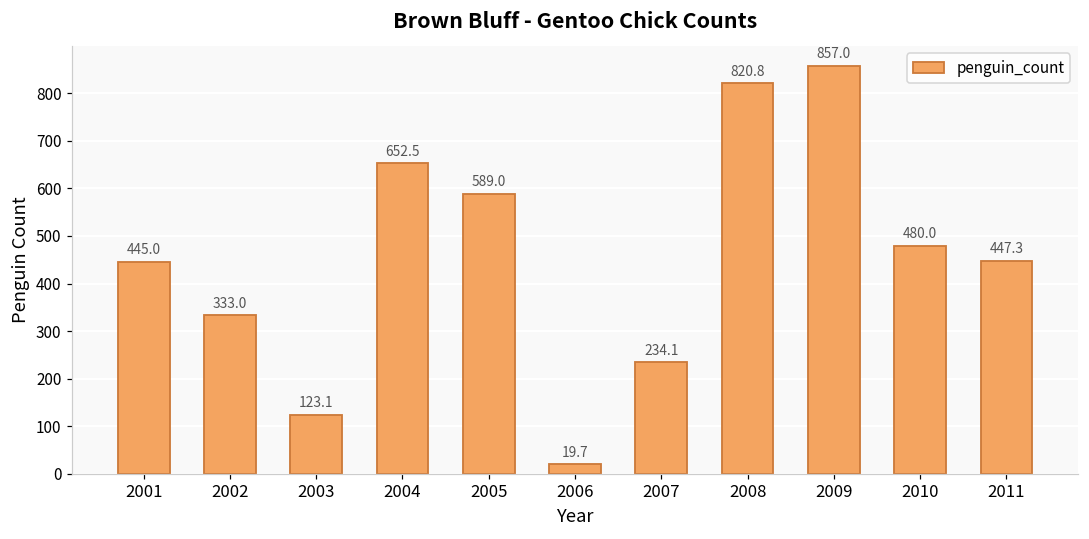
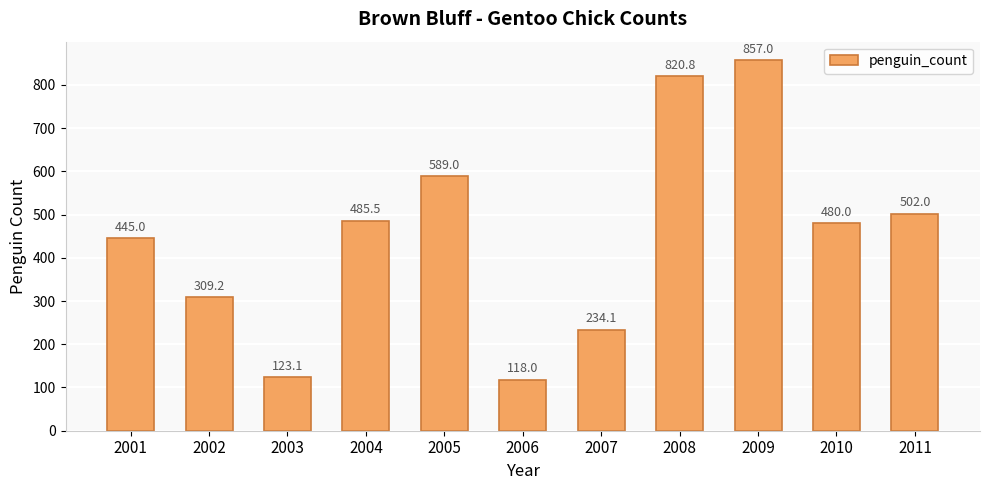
2002: 333.0 -> 309.2
2004: 652.5 -> 485.5
2006: 19.7 -> 118.0
2011: 447.3 -> 502.0
